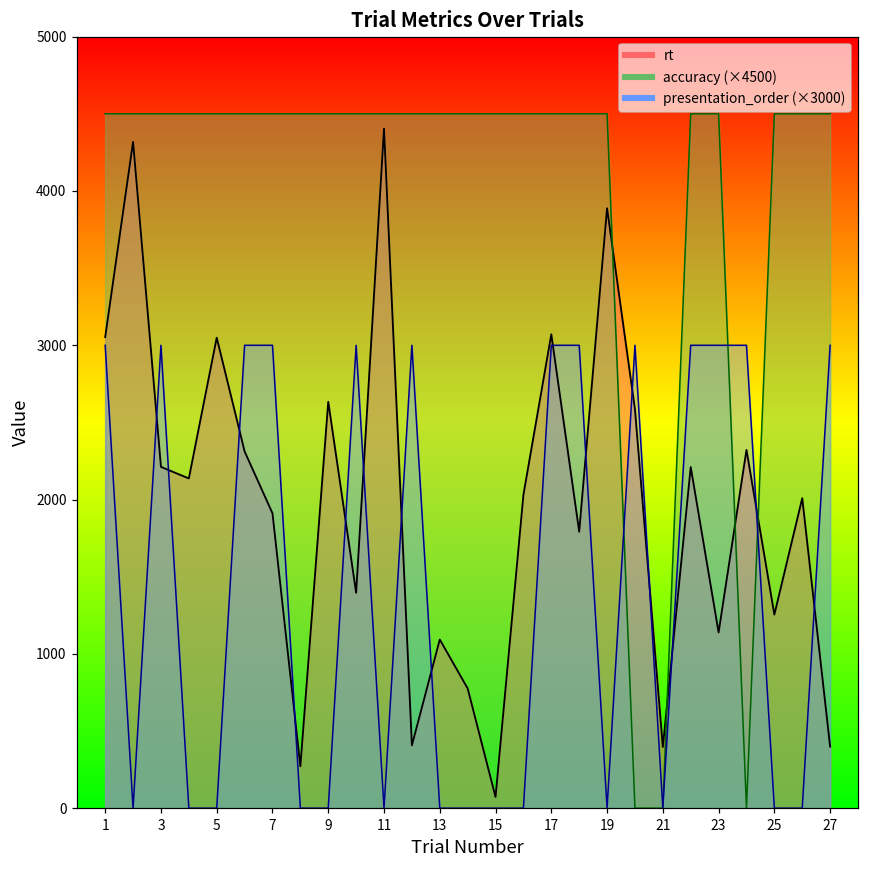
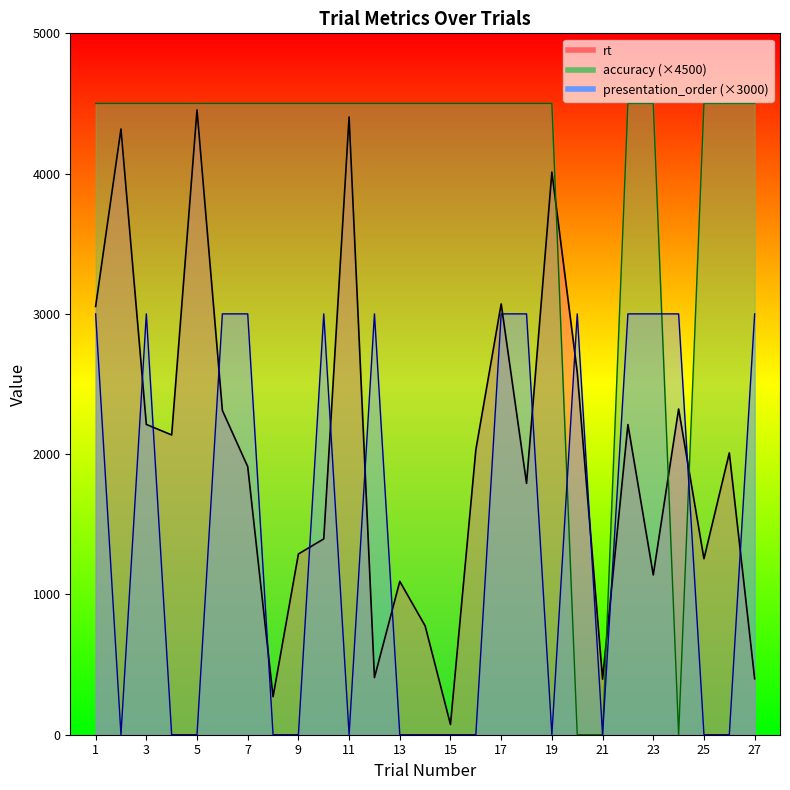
rt, 5: 3050 -> 4450
rt, 9: 2630 -> 1290
rt, 19: 3890 -> 4010
